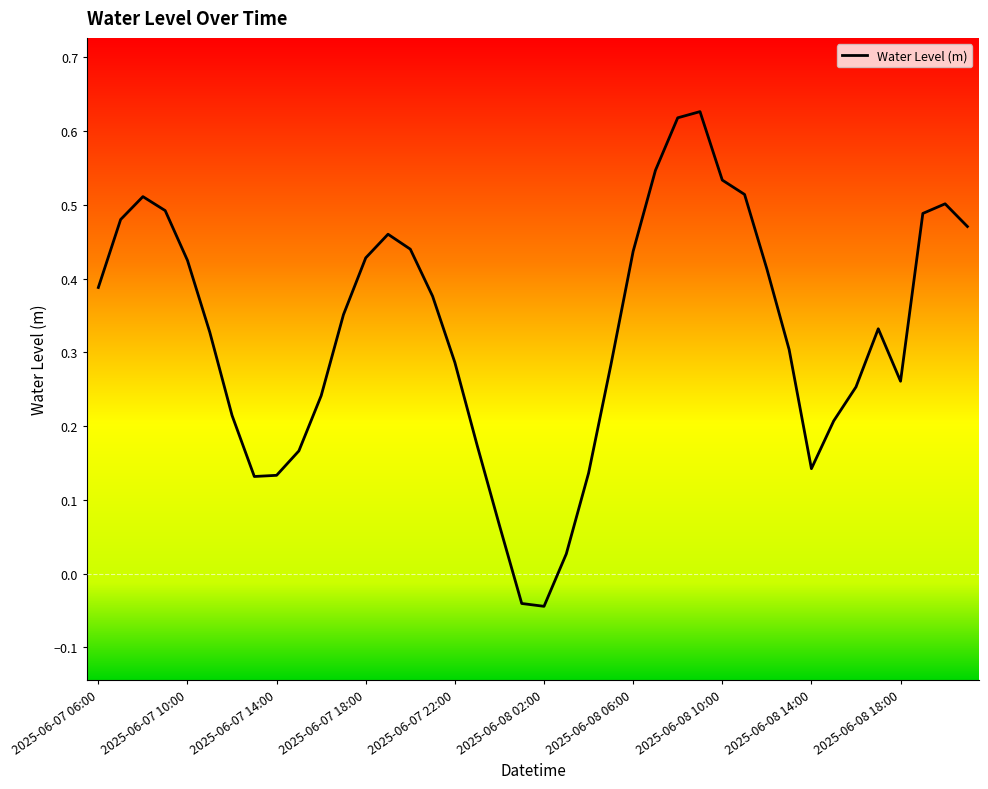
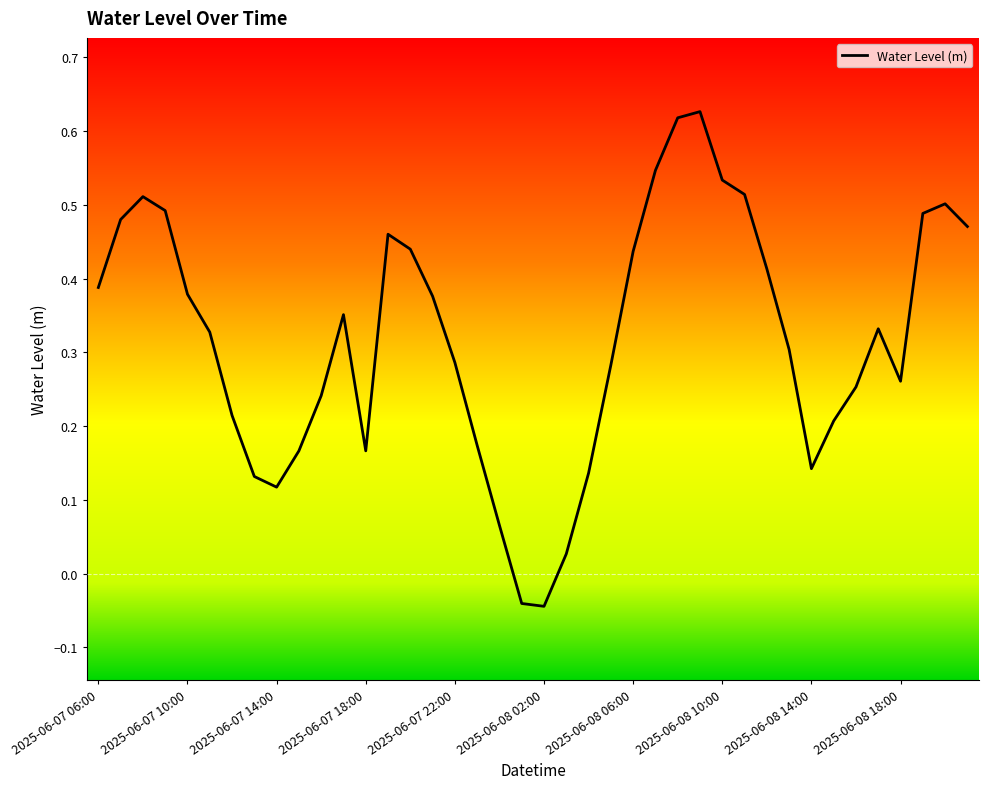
2025-06-07 10:00: 0.42 -> 0.38
2025-06-07 14:00: 0.13 -> 0.12
2025-06-07 18:00: 0.43 -> 0.17
